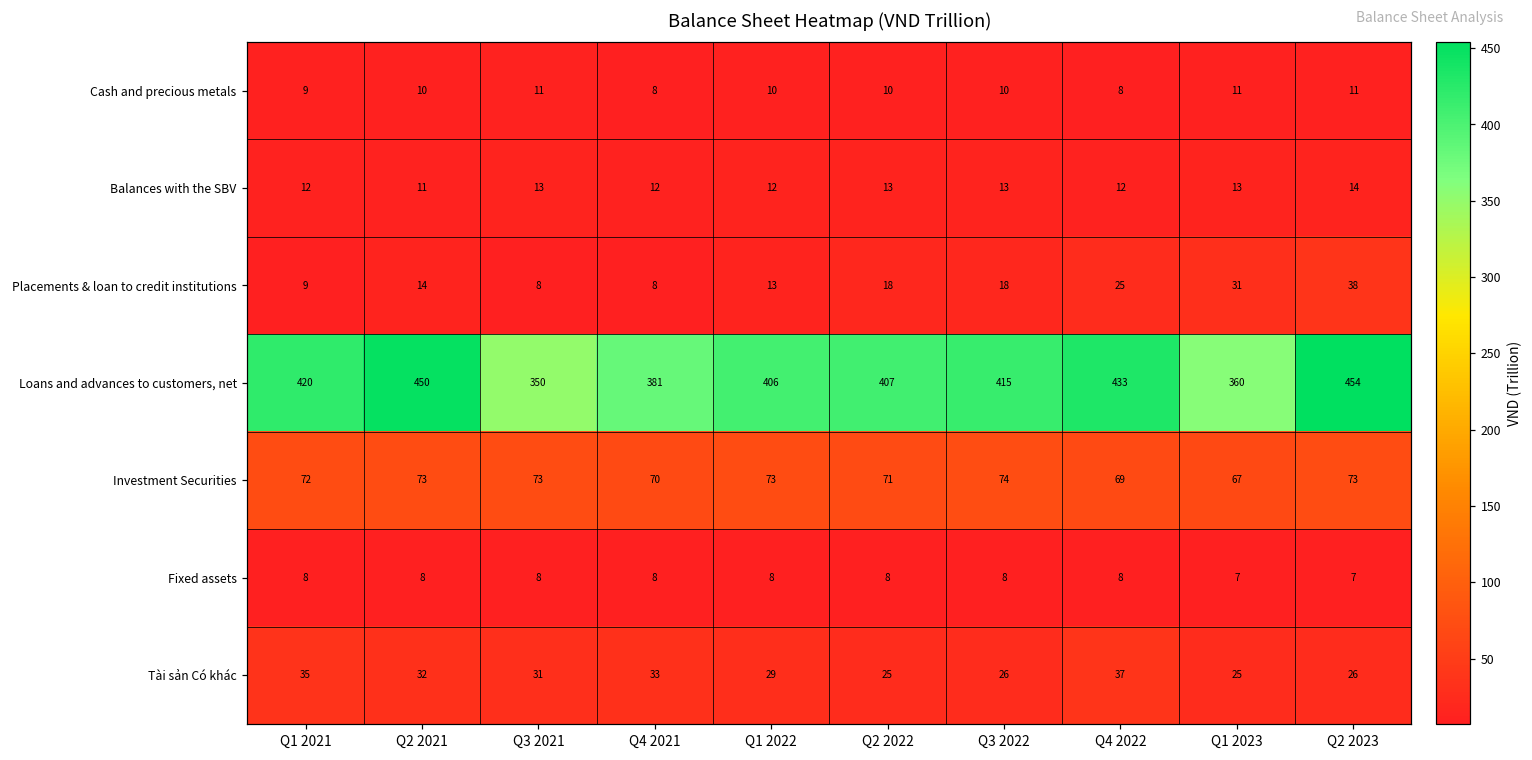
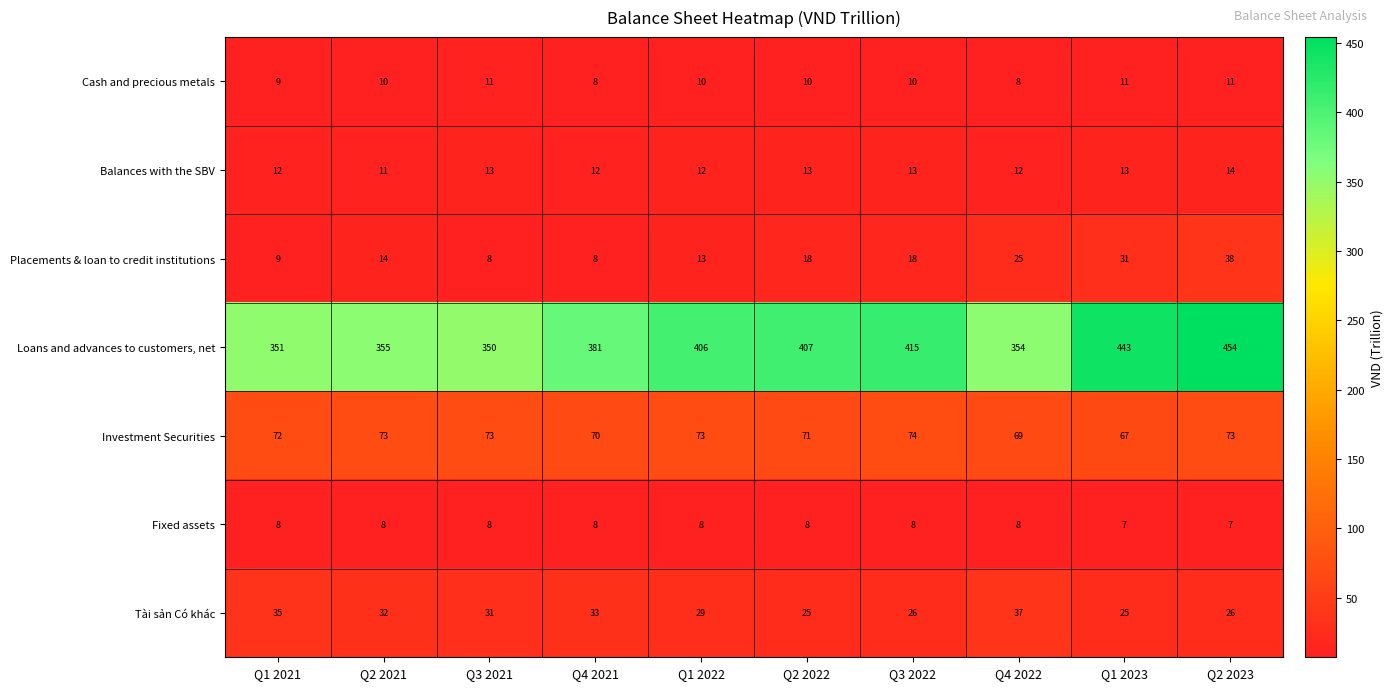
Loans and advances to customers, net, Q1 2021: 420 -> 351
Loans and advances to customers, net, Q2 2021: 450 -> 355
Loans and advances to customers, net, Q4 2022: 433 -> 354
Loans and advances to customers, net, Q1 2023: 360 -> 443
